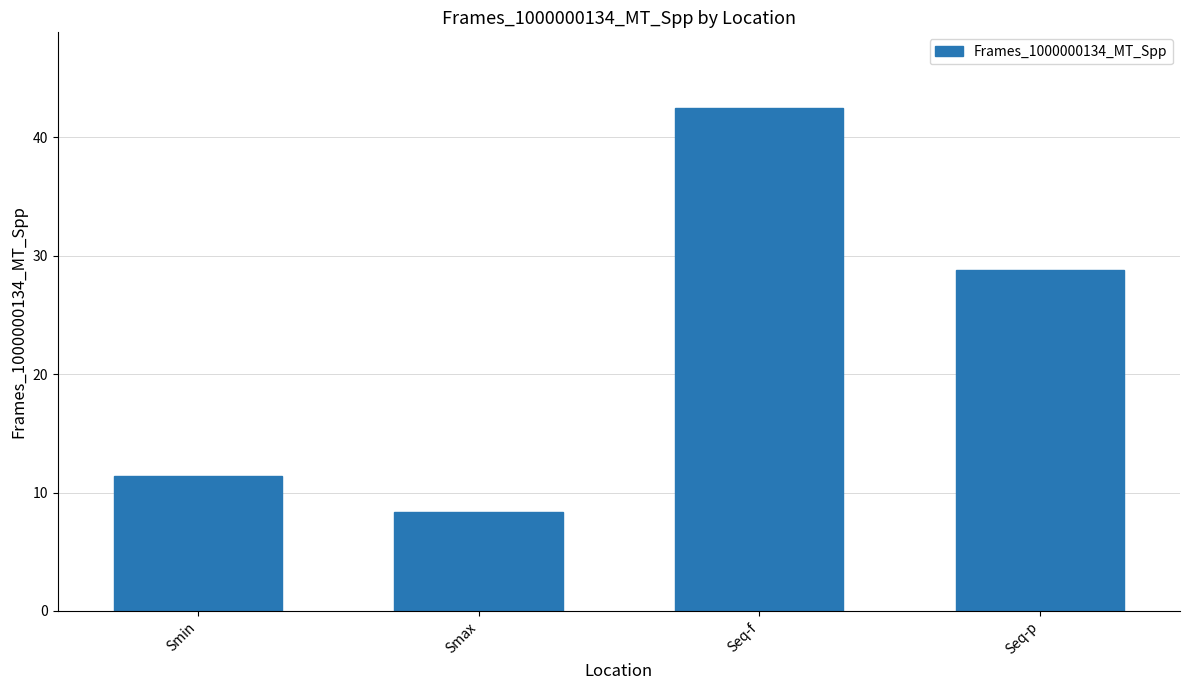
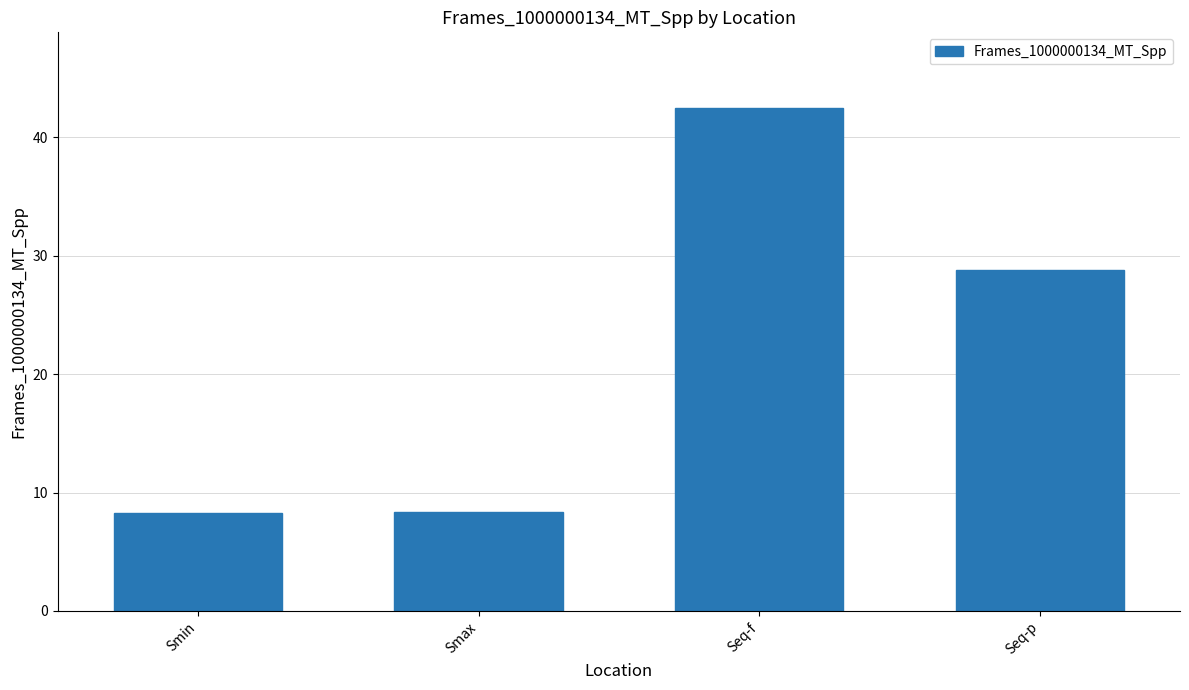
Smin: 11.4 -> 8.2
